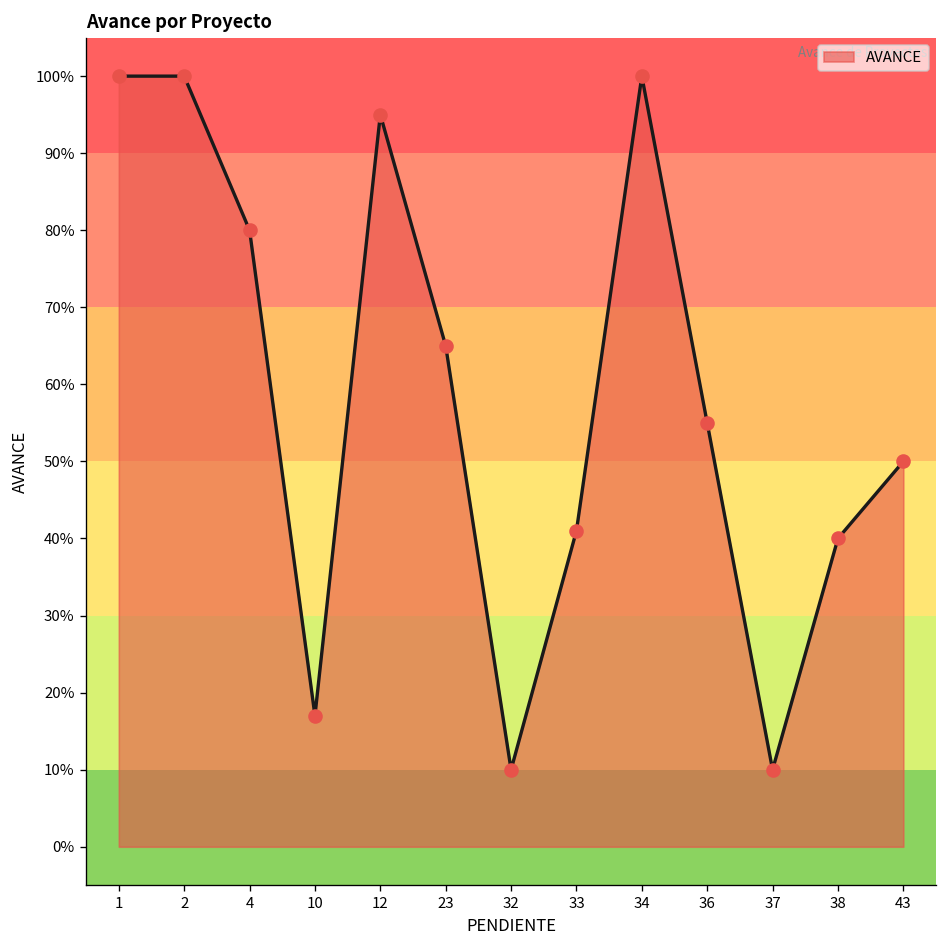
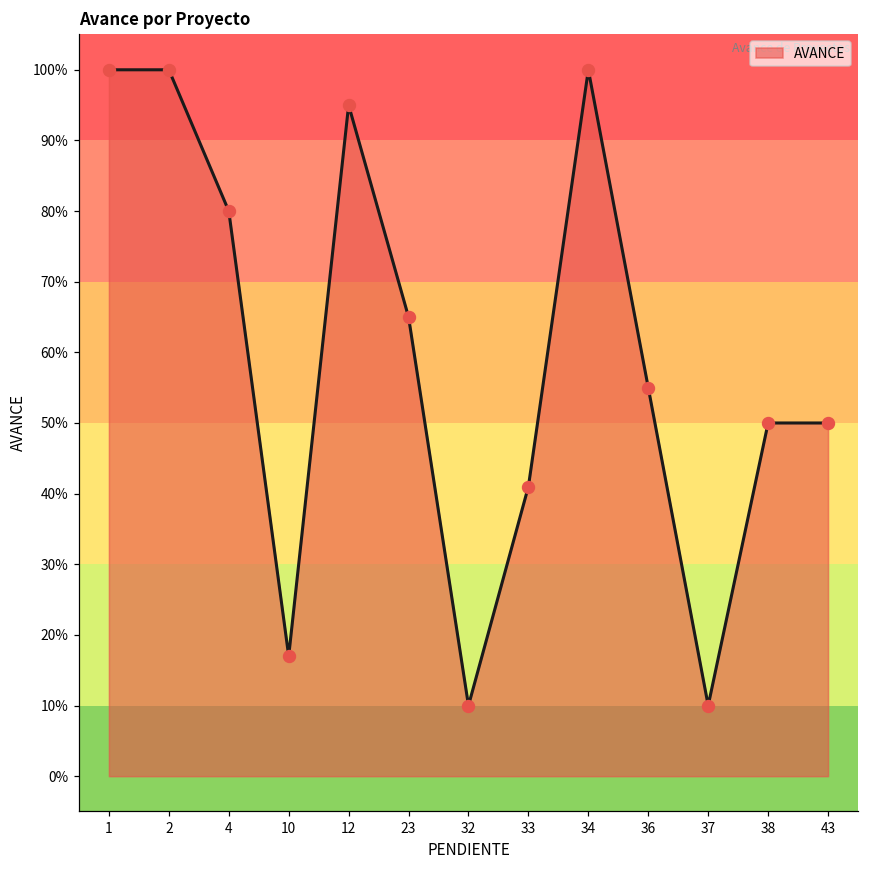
38: 40% -> 50%
